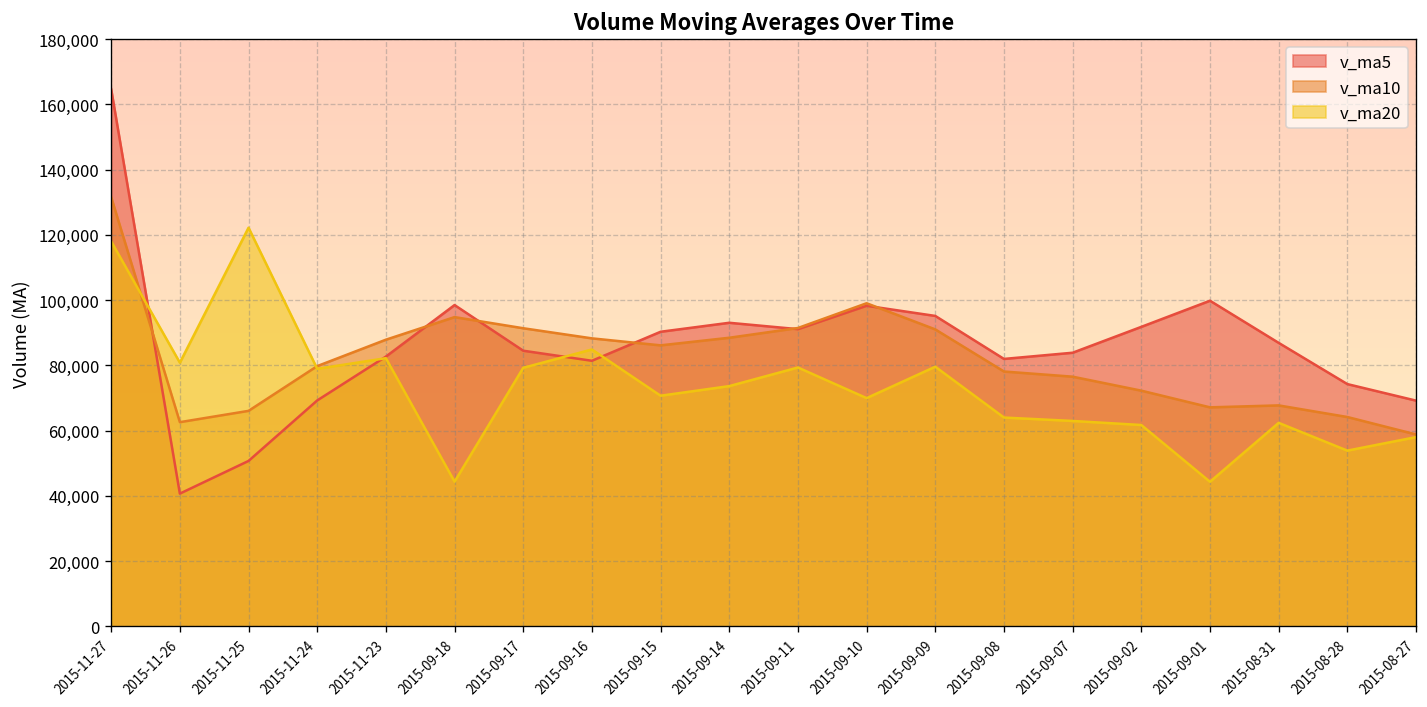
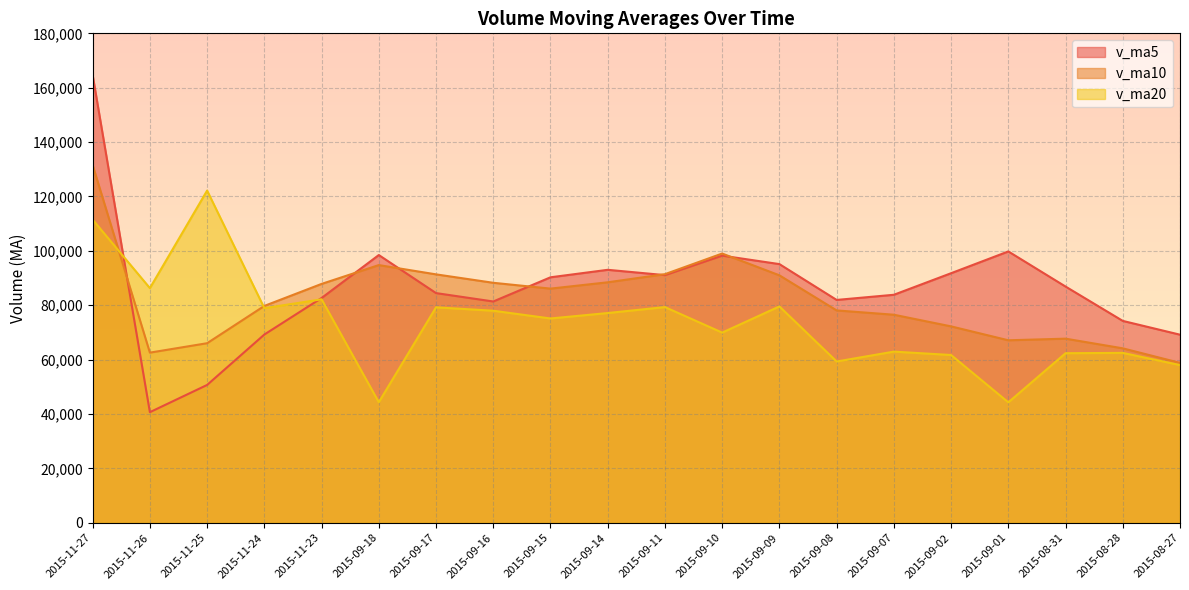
v_ma20, 2015-11-27: 118,000 -> 111,000
v_ma20, 2015-11-26: 81,000 -> 86,000
v_ma20, 2015-09-16: 85,000 -> 78,000
v_ma20, 2015-09-15: 71,000 -> 75,000
v_ma20, 2015-09-14: 74,000 -> 77,000
v_ma20, 2015-09-08: 64,000 -> 59,000
v_ma20, 2015-08-28: 54,000 -> 62,000
